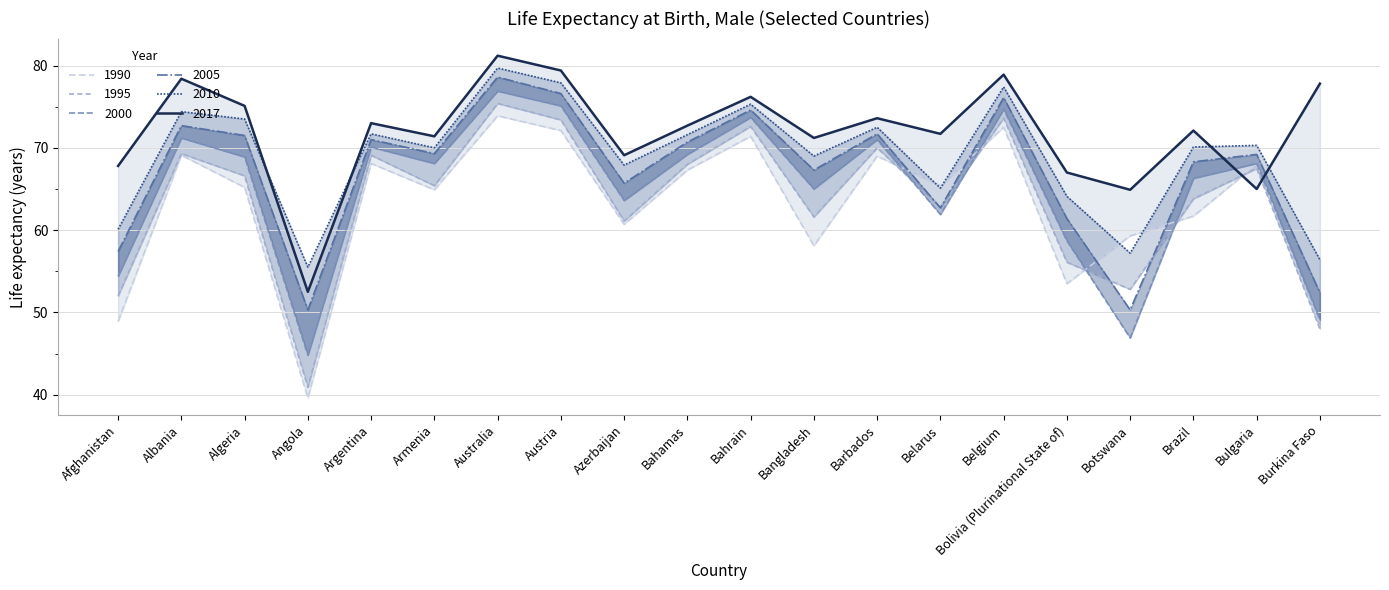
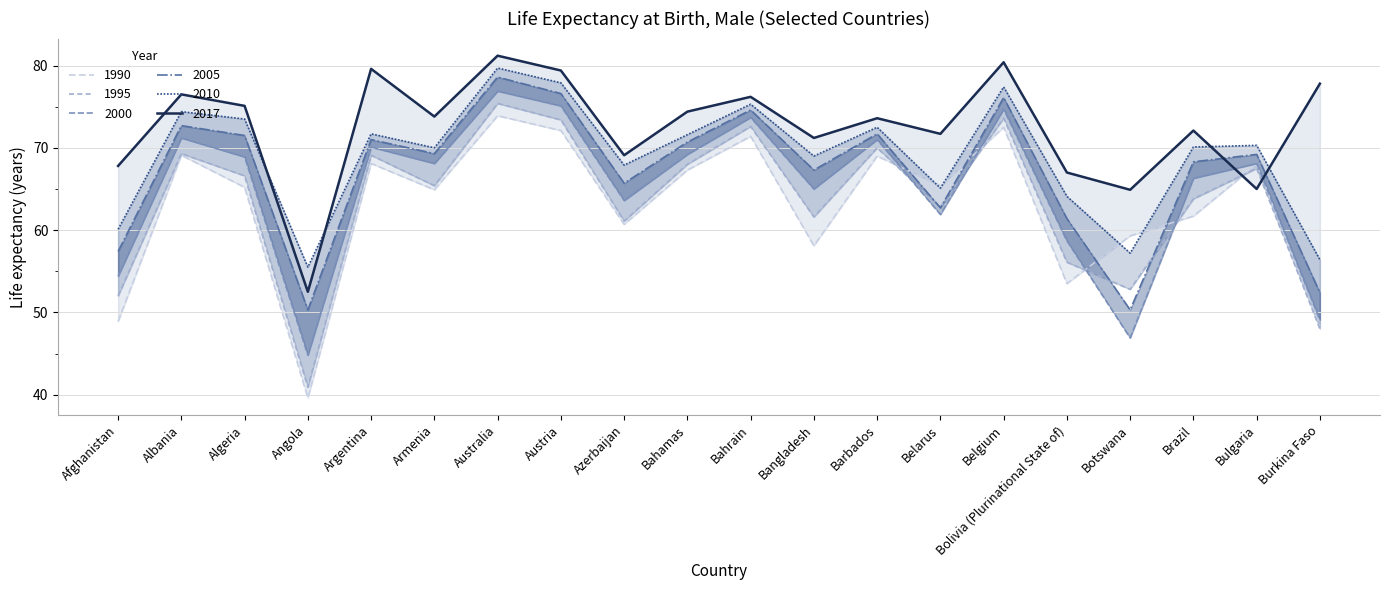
2017, Albania: 78 -> 77
2017, Argentina: 73 -> 80
2017, Armenia: 71 -> 74
2017, Bahamas: 73 -> 74
2017, Belgium: 79 -> 80
